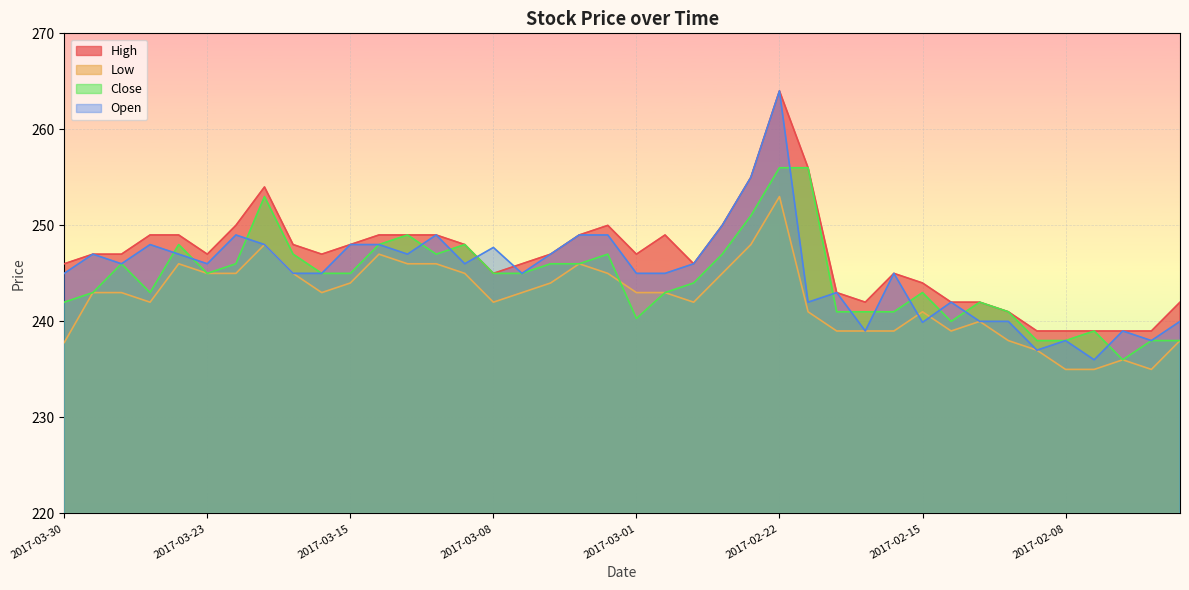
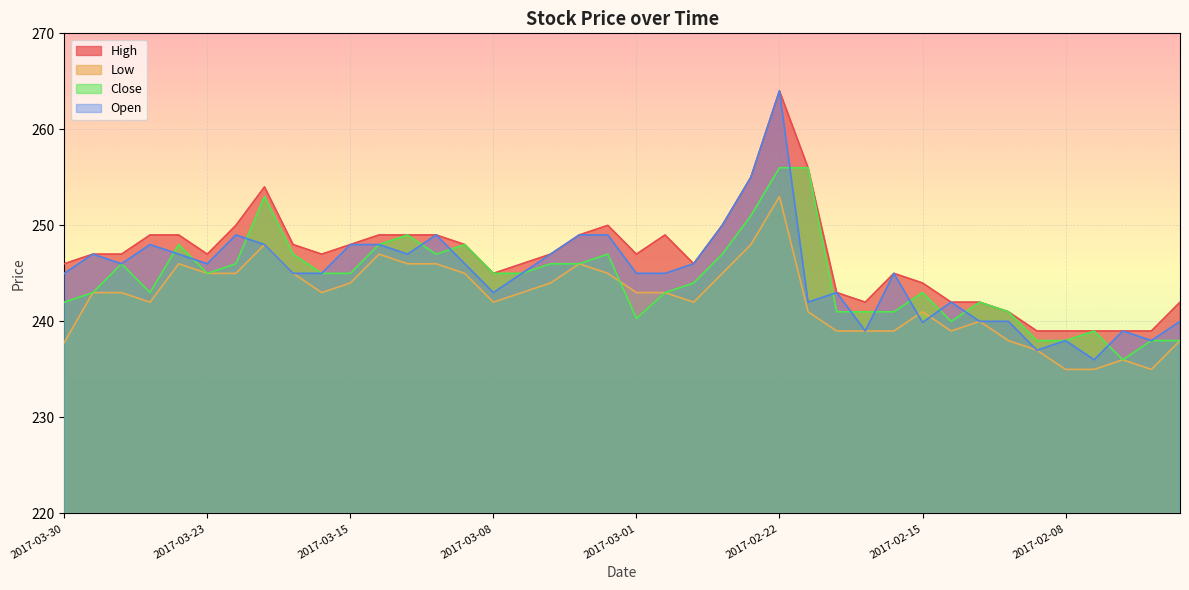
Open, 2017-03-08: 248 -> 243
